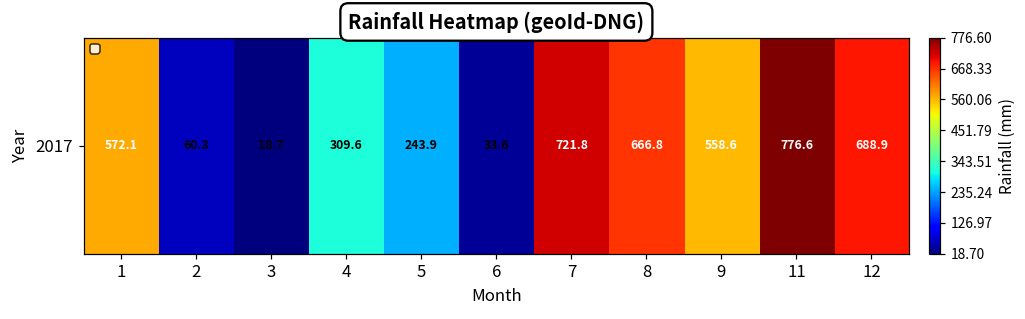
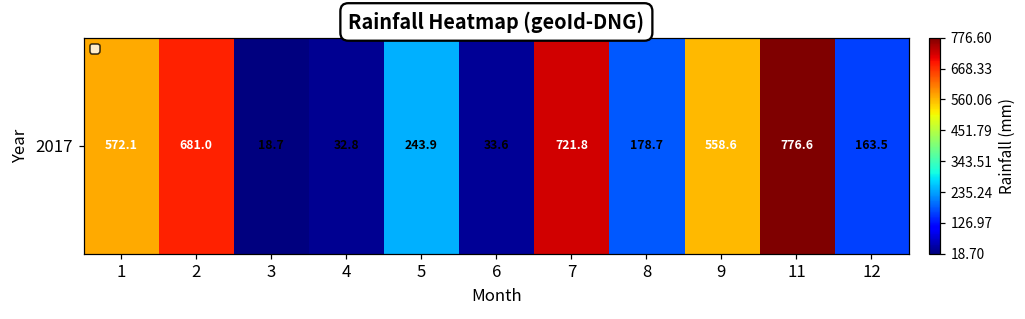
2017, 2: 60.3 -> 681.0
2017, 4: 309.6 -> 32.8
2017, 8: 666.8 -> 178.7
2017, 12: 688.9 -> 163.5
